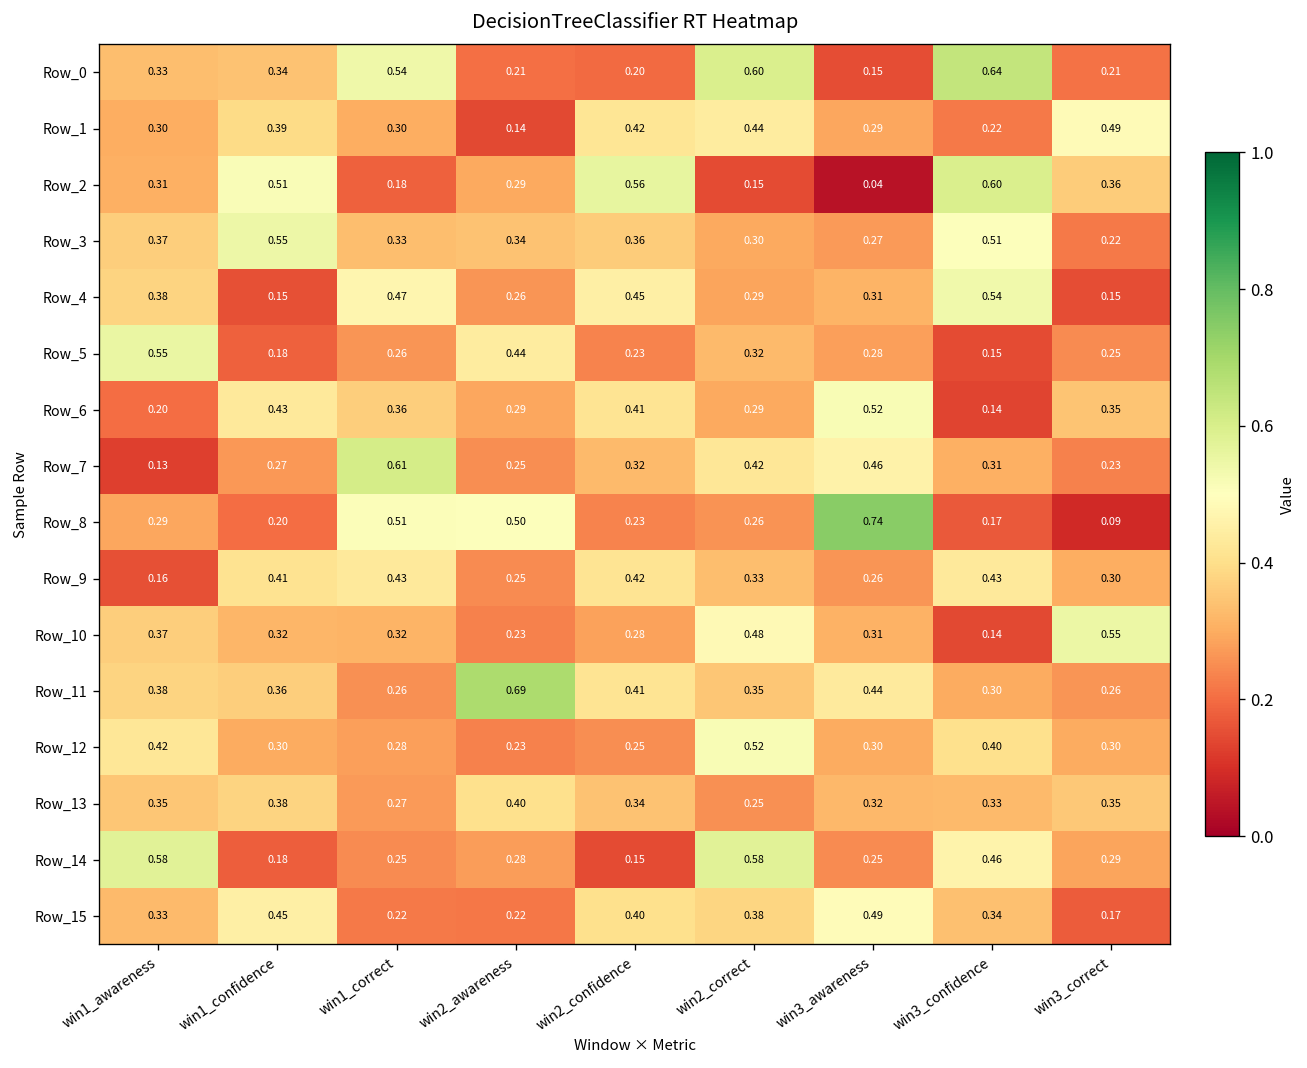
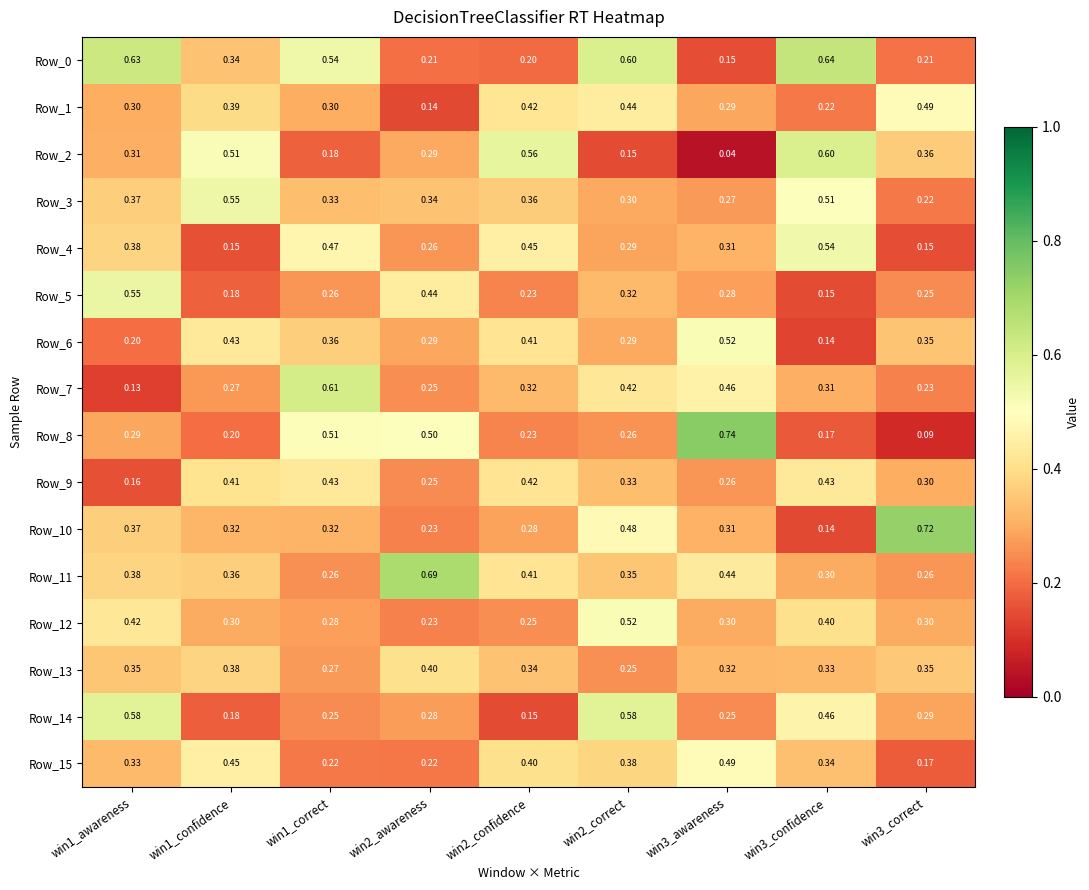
Row_0, win1_awareness: 0.33 -> 0.63
Row_10, win3_correct: 0.55 -> 0.72
